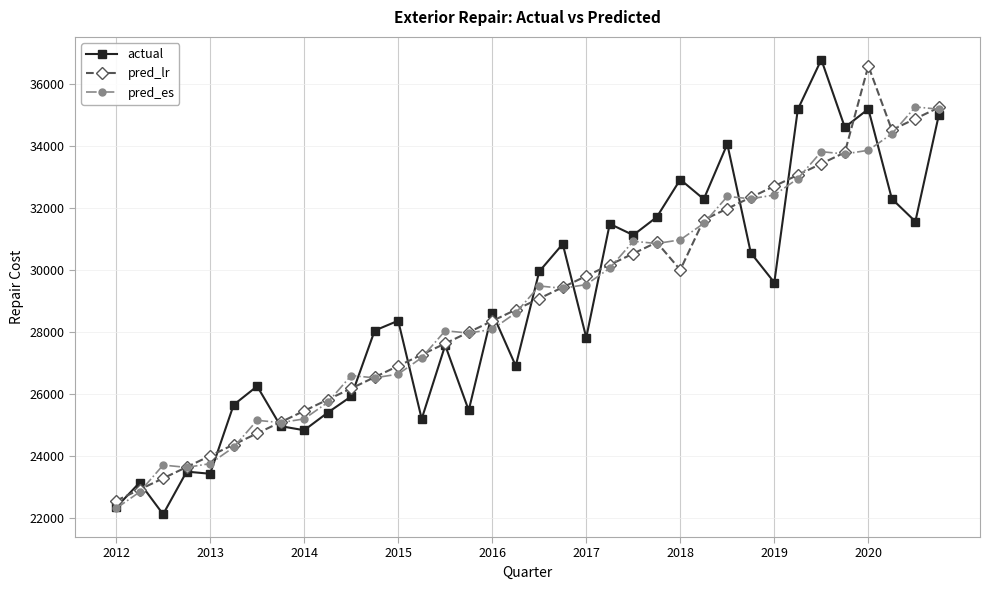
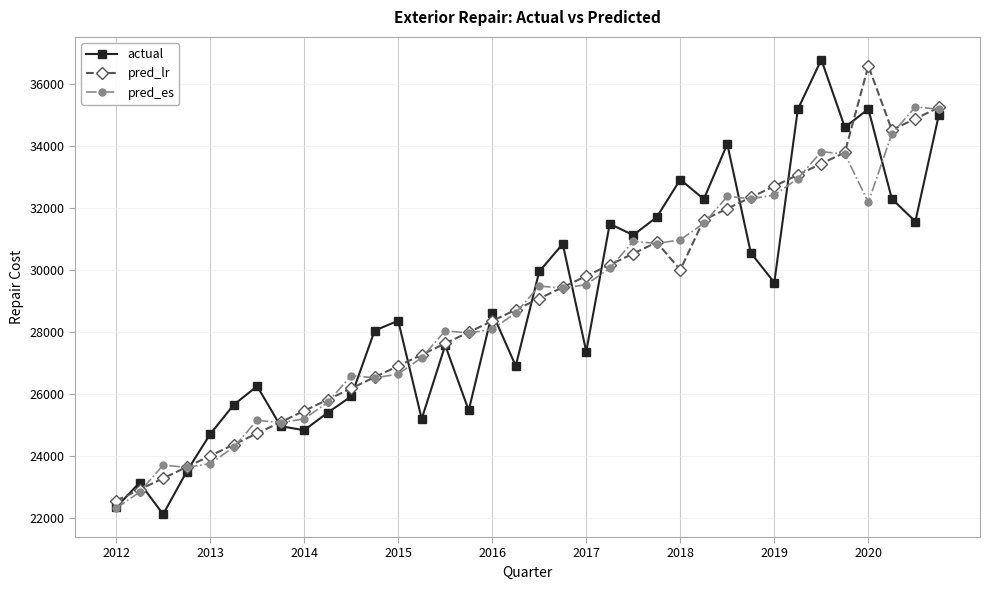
actual, 2013: 23400 -> 24700
actual, 2017: 27800 -> 27400
pred_es, 2020: 33900 -> 32200
